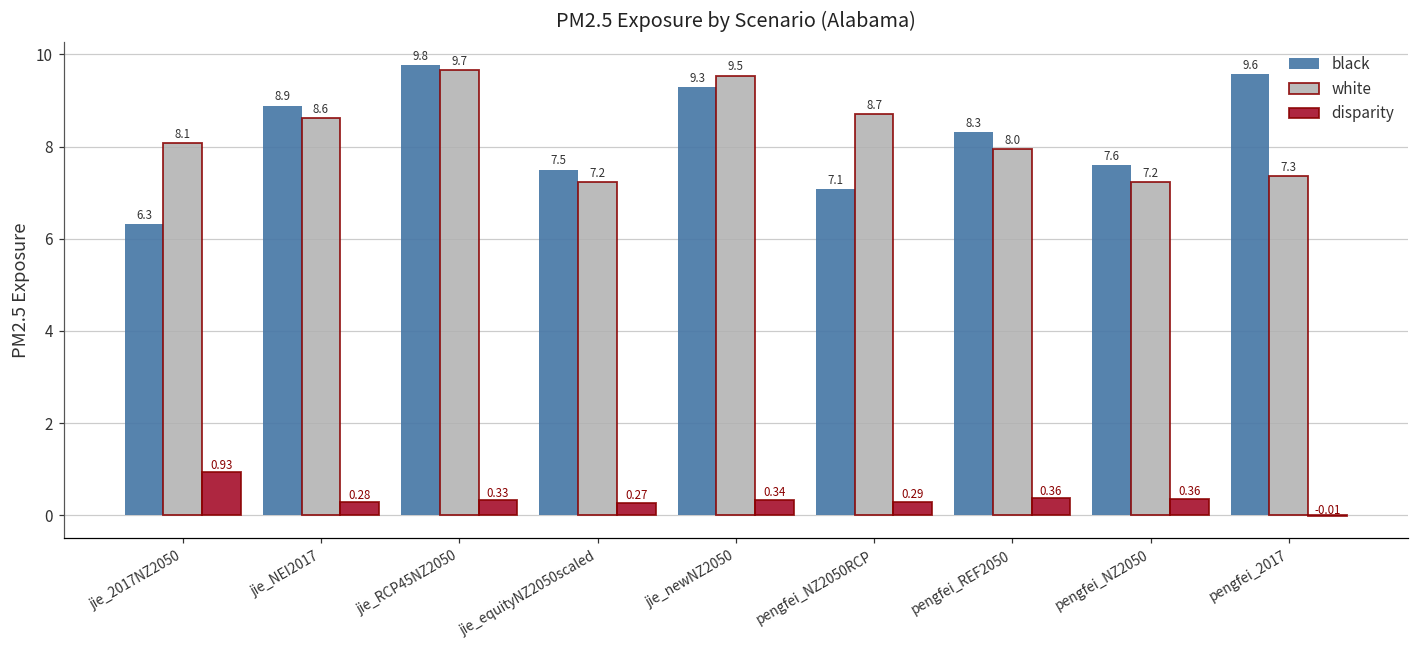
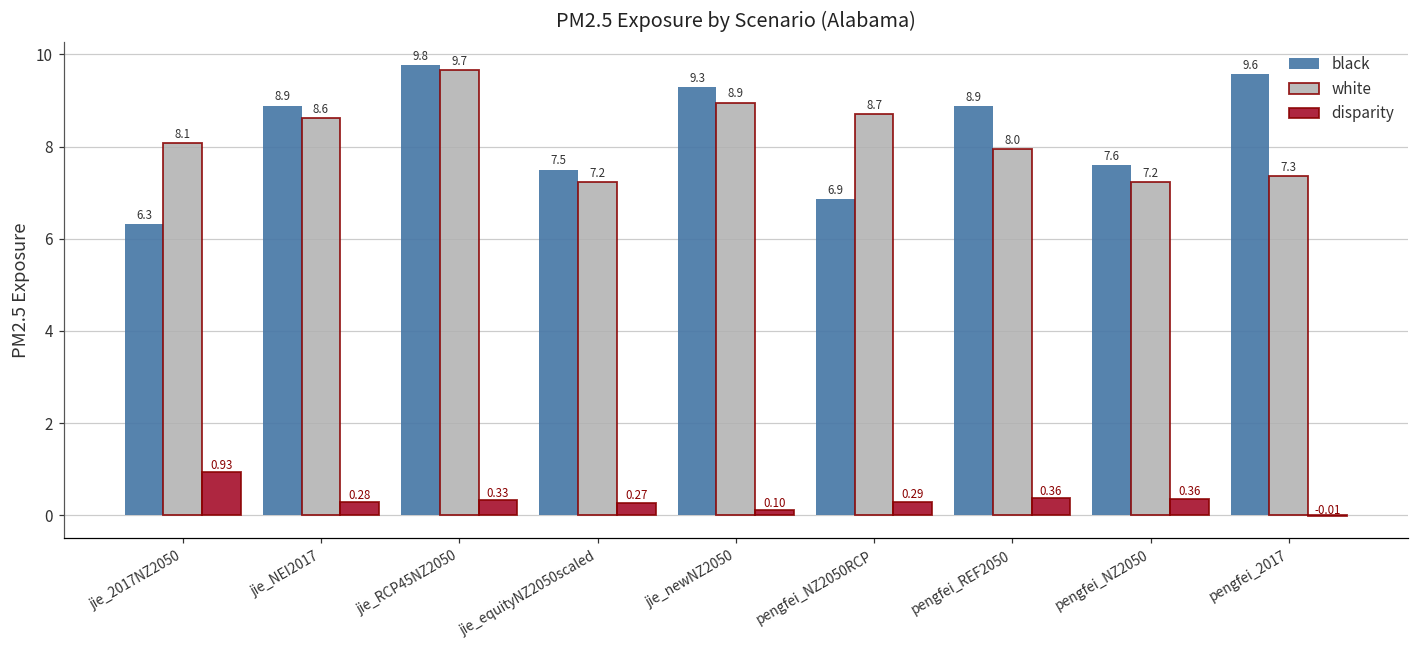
white, jie_newNZ2050: 9.5 -> 8.9
disparity, jie_newNZ2050: 0.34 -> 0.10
black, pengfei_NZ2050RCP: 7.1 -> 6.9
black, pengfei_REF2050: 8.3 -> 8.9
